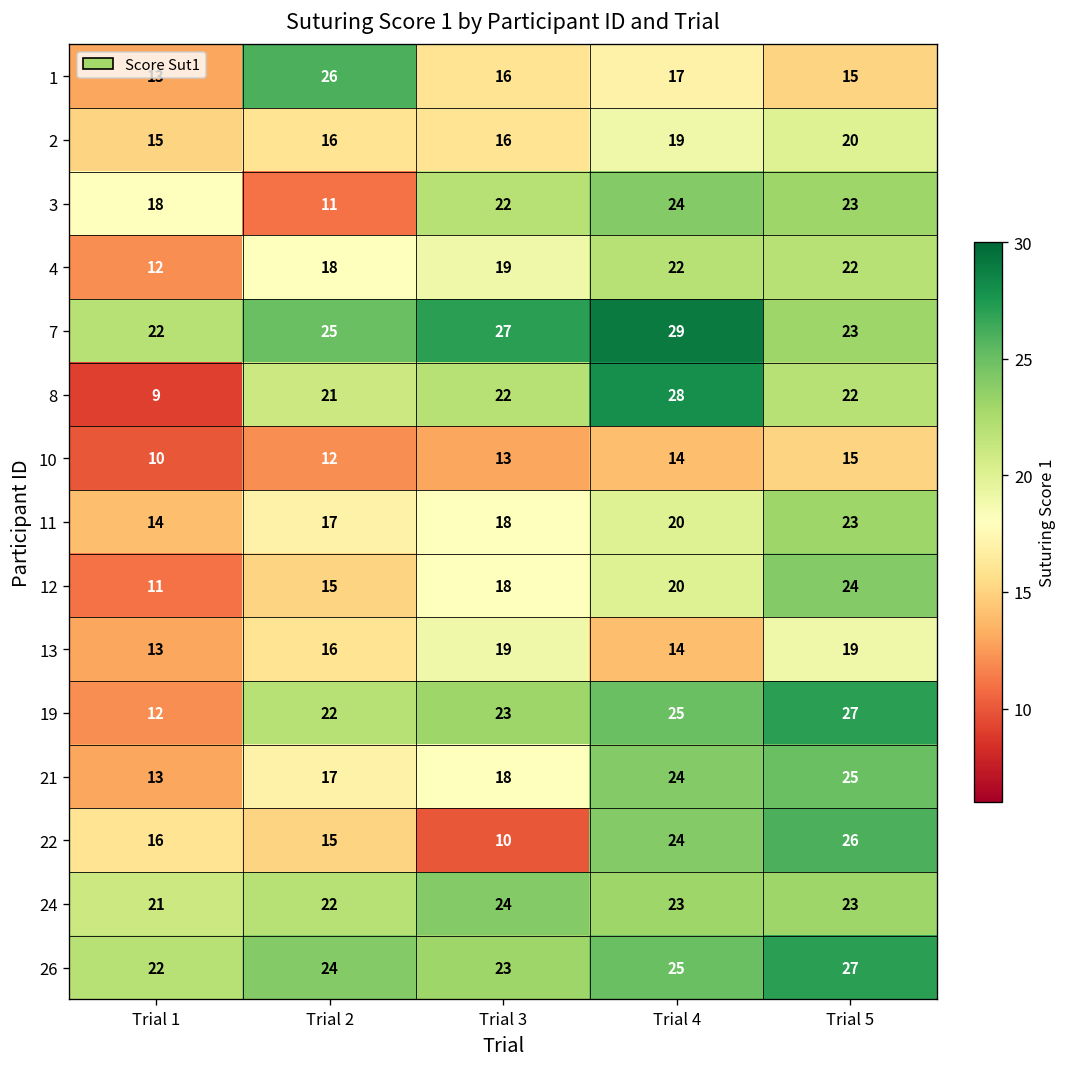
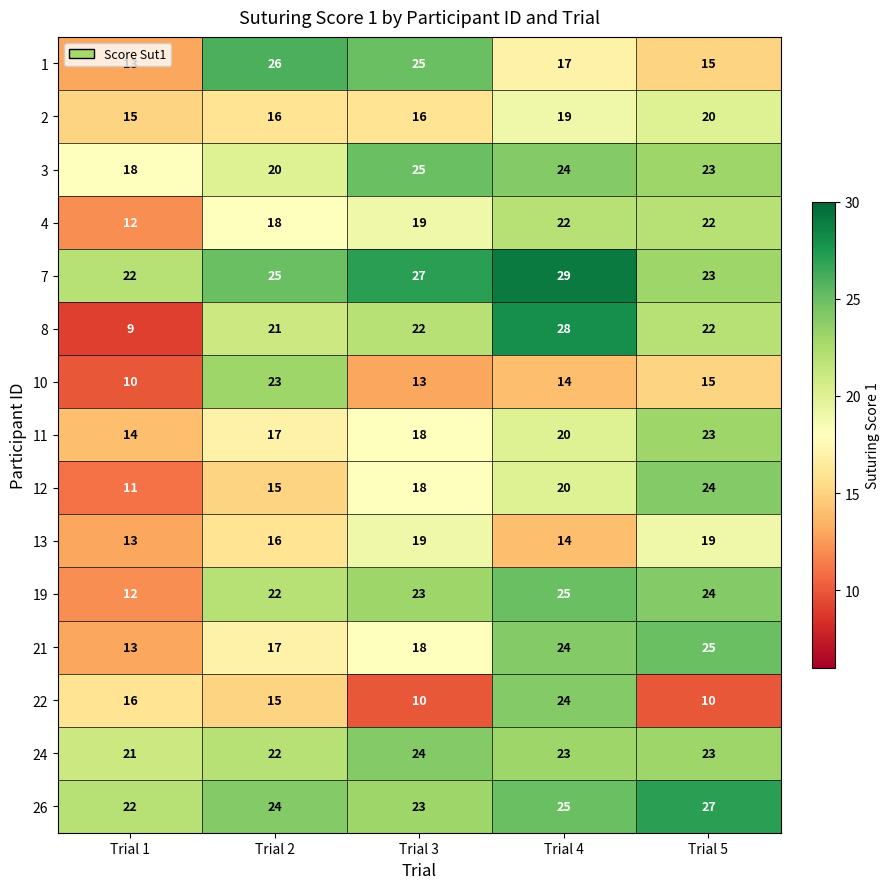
1, Trial 3: 16 -> 25
3, Trial 2: 11 -> 20
3, Trial 3: 22 -> 25
10, Trial 2: 12 -> 23
19, Trial 5: 27 -> 24
22, Trial 5: 26 -> 10
